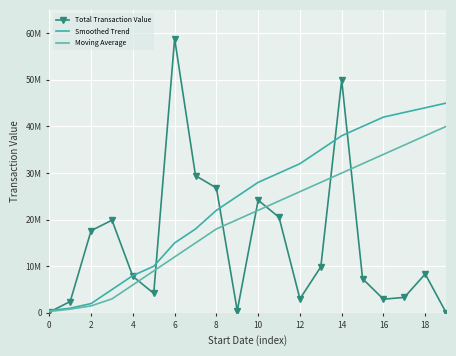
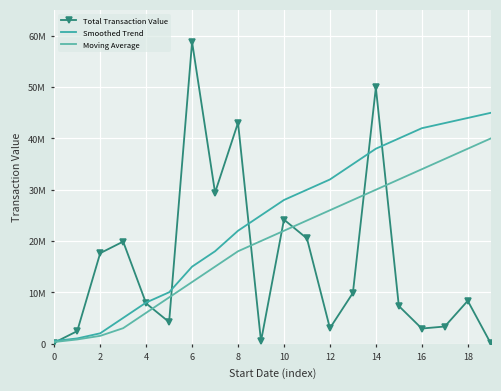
Total Transaction Value, 8: 27000000 -> 43000000
